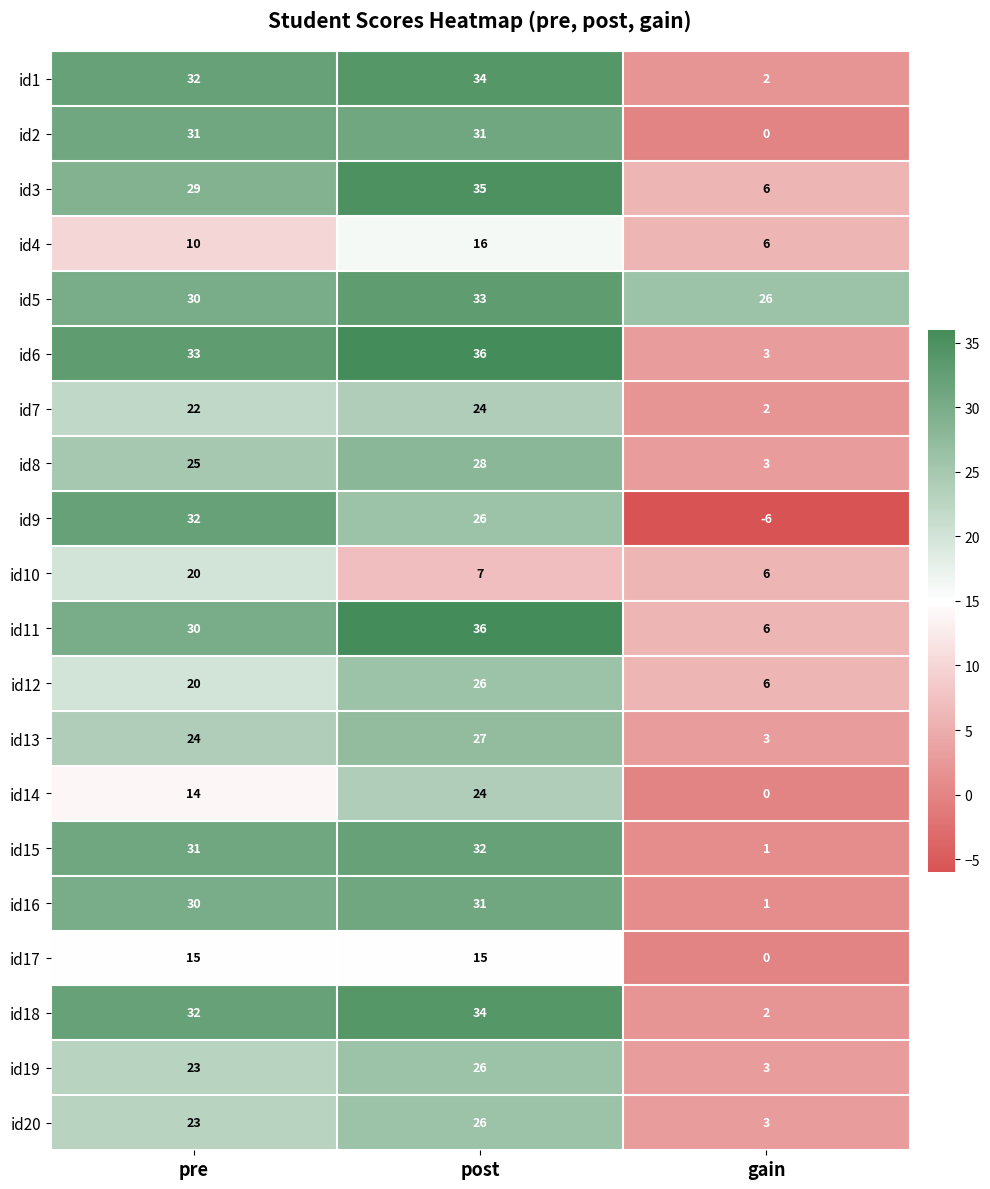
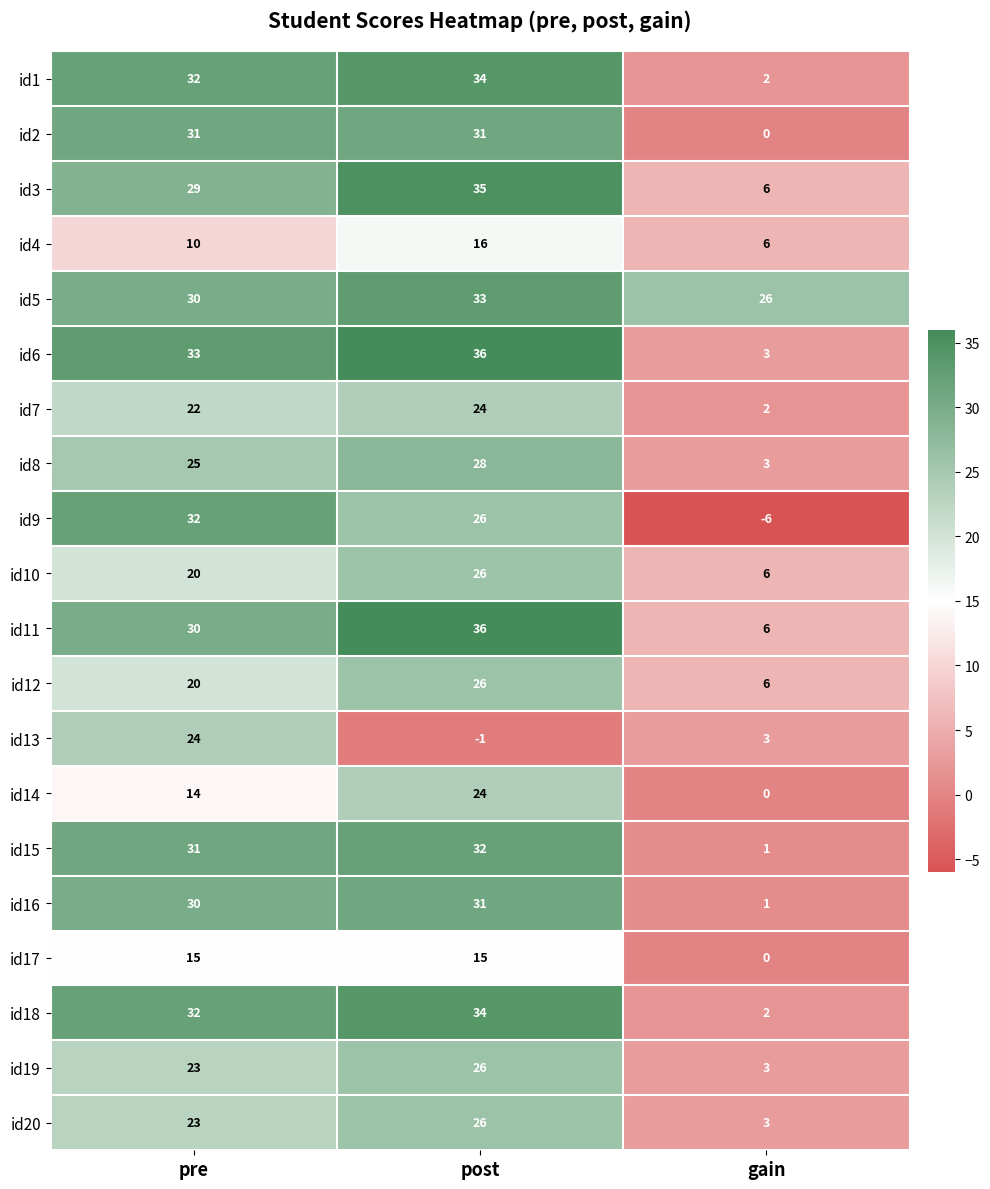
id10, post: 7 -> 26
id13, post: 27 -> -1
